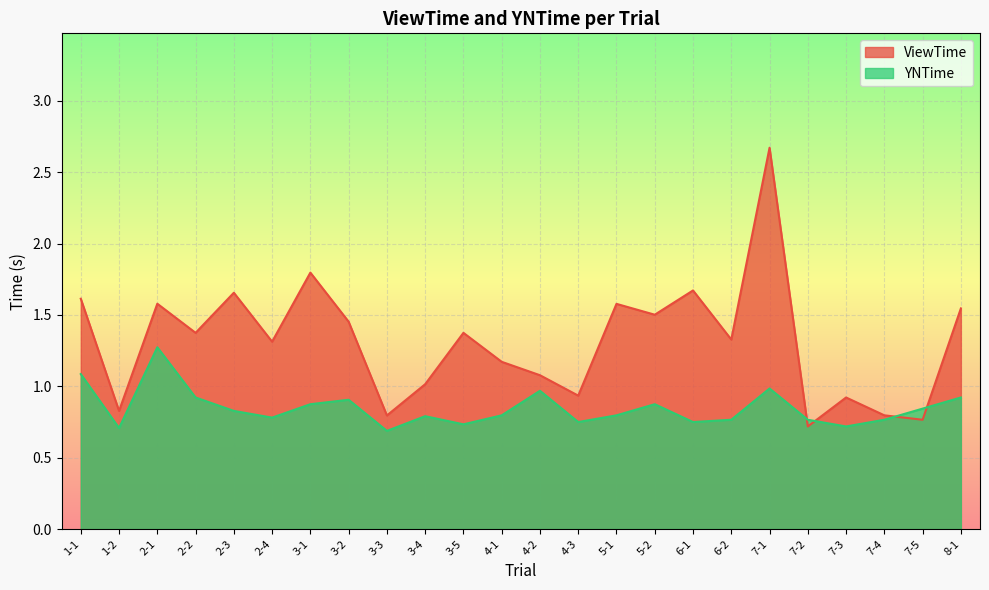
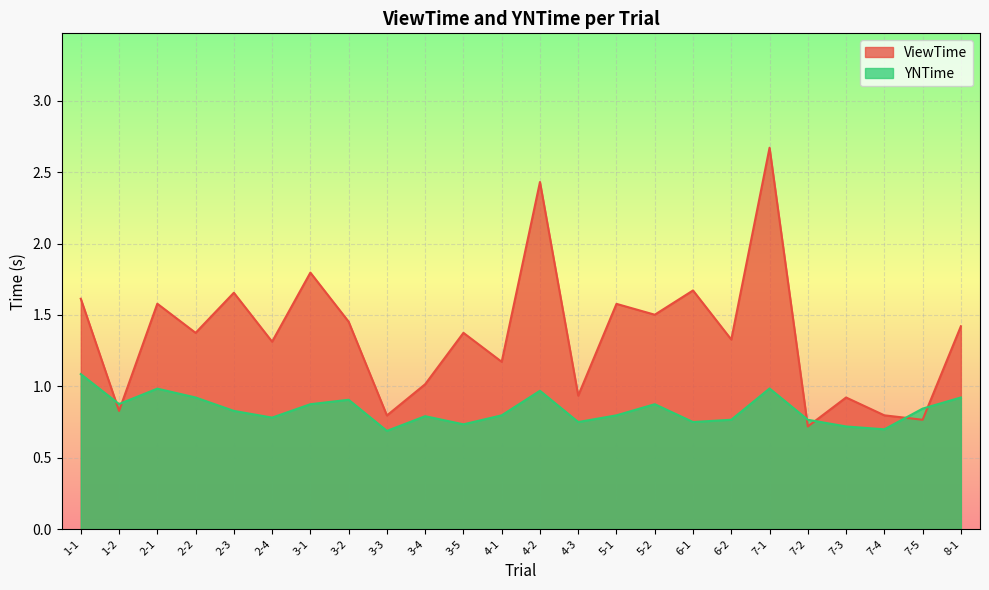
YNTime, 1-2: 0.71 -> 0.88
YNTime, 2-1: 1.27 -> 0.98
ViewTime, 4-2: 1.08 -> 2.43
YNTime, 7-4: 0.77 -> 0.70
ViewTime, 8-1: 1.55 -> 1.42
